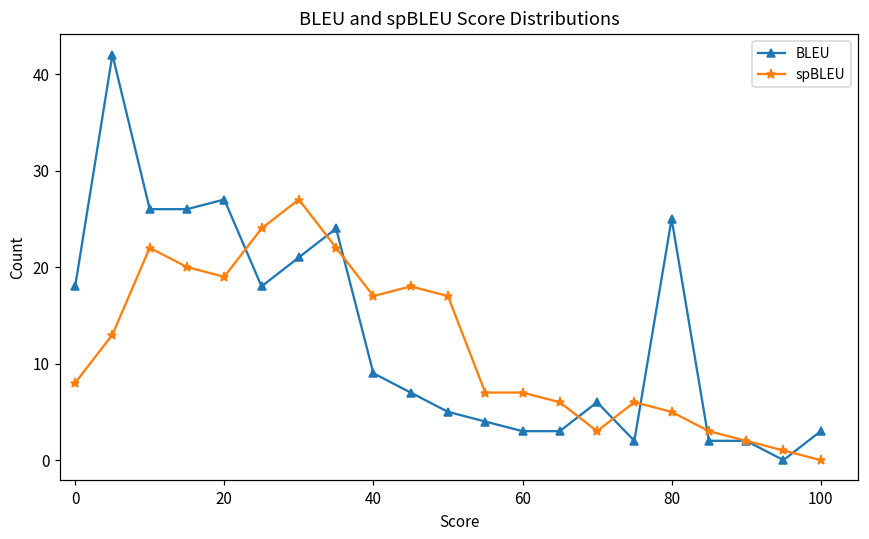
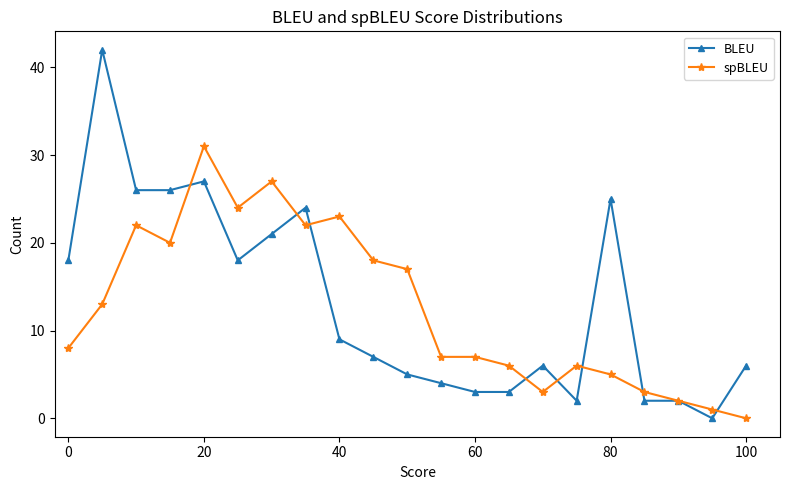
spBLEU, 20: 19 -> 31
spBLEU, 40: 17 -> 23
BLEU, 100: 3 -> 6
